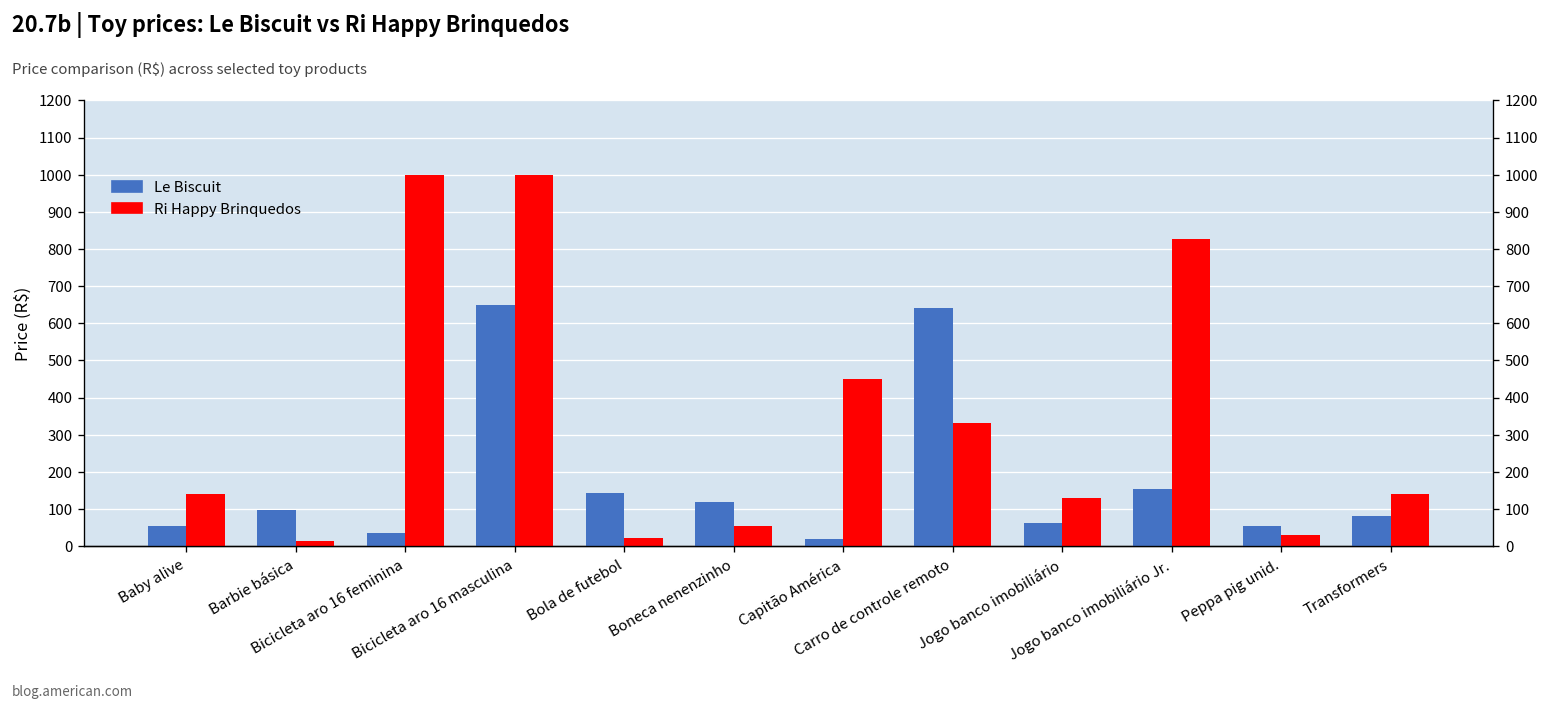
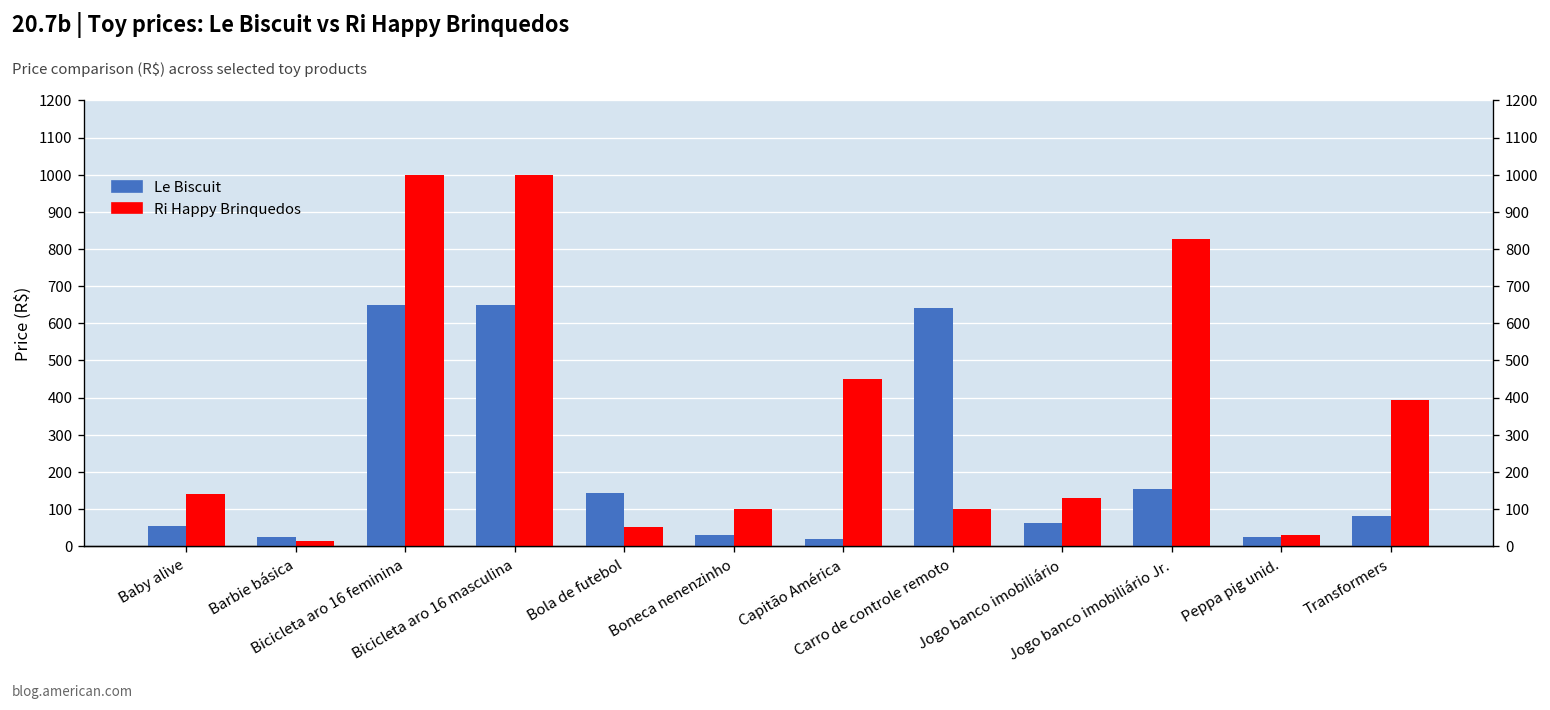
Le Biscuit, Barbie básica: 100 -> 20
Le Biscuit, Bicicleta aro 16 feminina: 30 -> 650
Ri Happy Brinquedos, Bola de futebol: 20 -> 50
Le Biscuit, Boneca nenenzinho: 120 -> 30
Ri Happy Brinquedos, Boneca nenenzinho: 50 -> 100
Ri Happy Brinquedos, Carro de controle remoto: 330 -> 100
Le Biscuit, Peppa pig unid.: 50 -> 20
Ri Happy Brinquedos, Transformers: 140 -> 390
